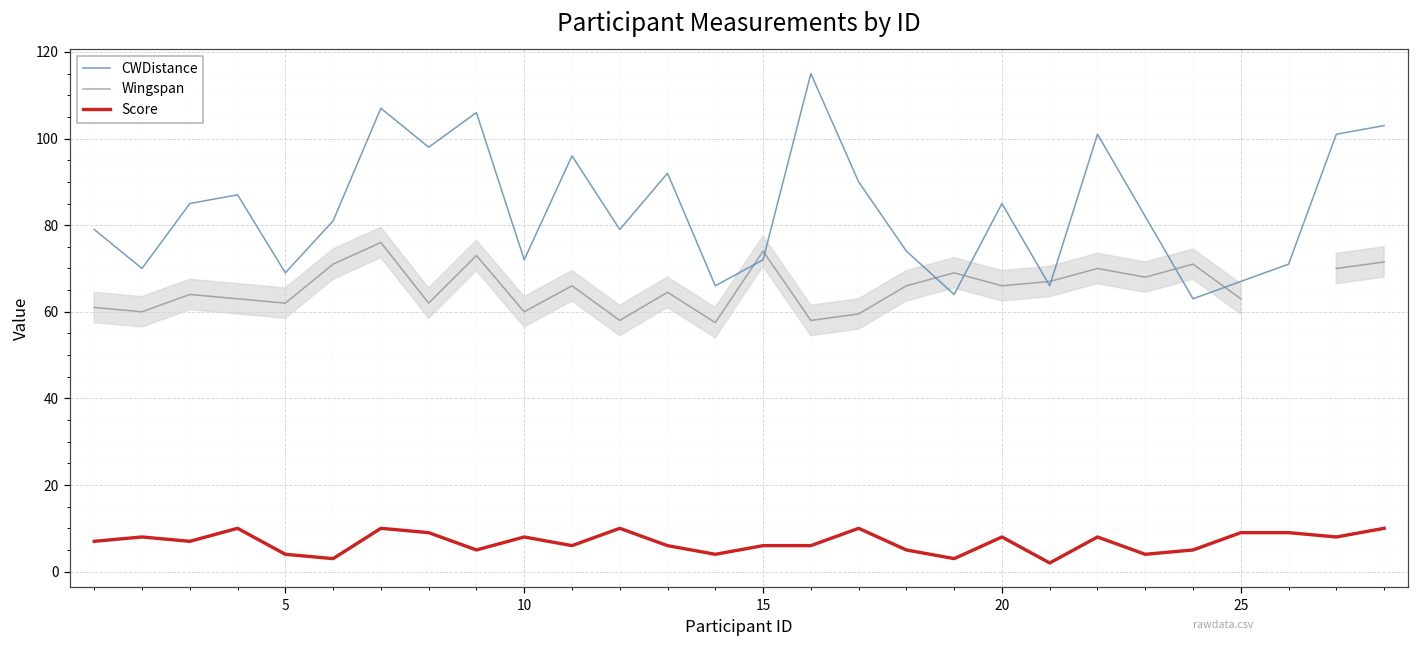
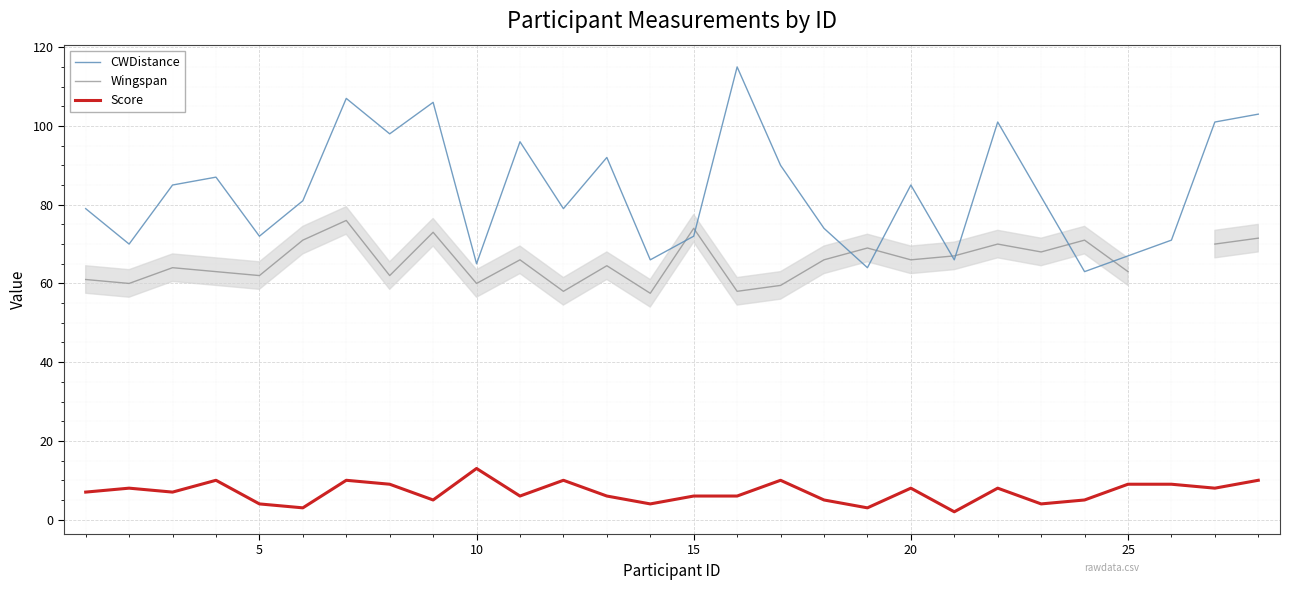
CWDistance, 5: 69 -> 72
CWDistance, 10: 72 -> 65
Score, 10: 8 -> 13
